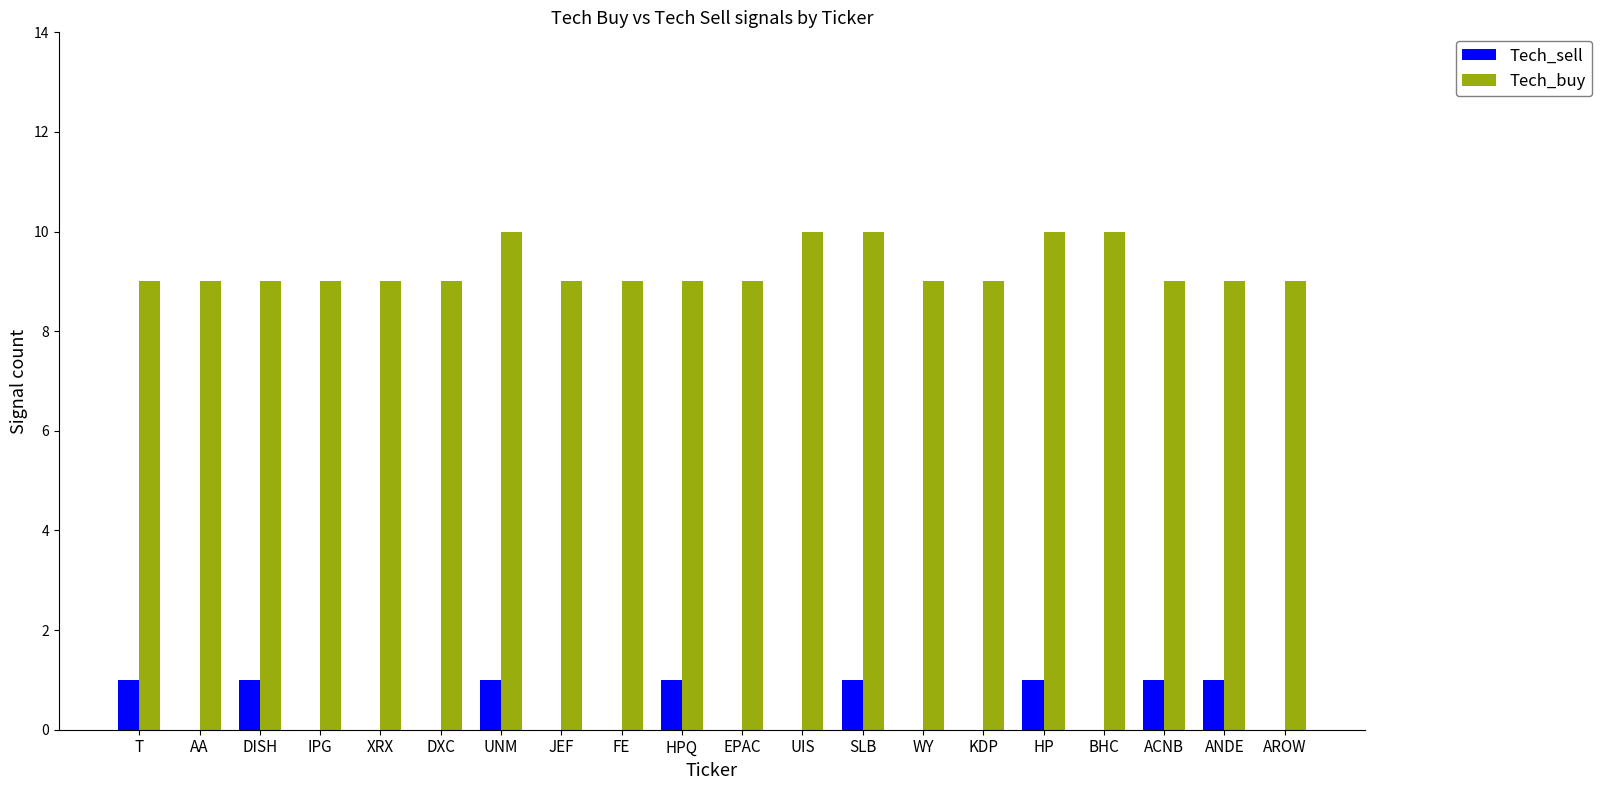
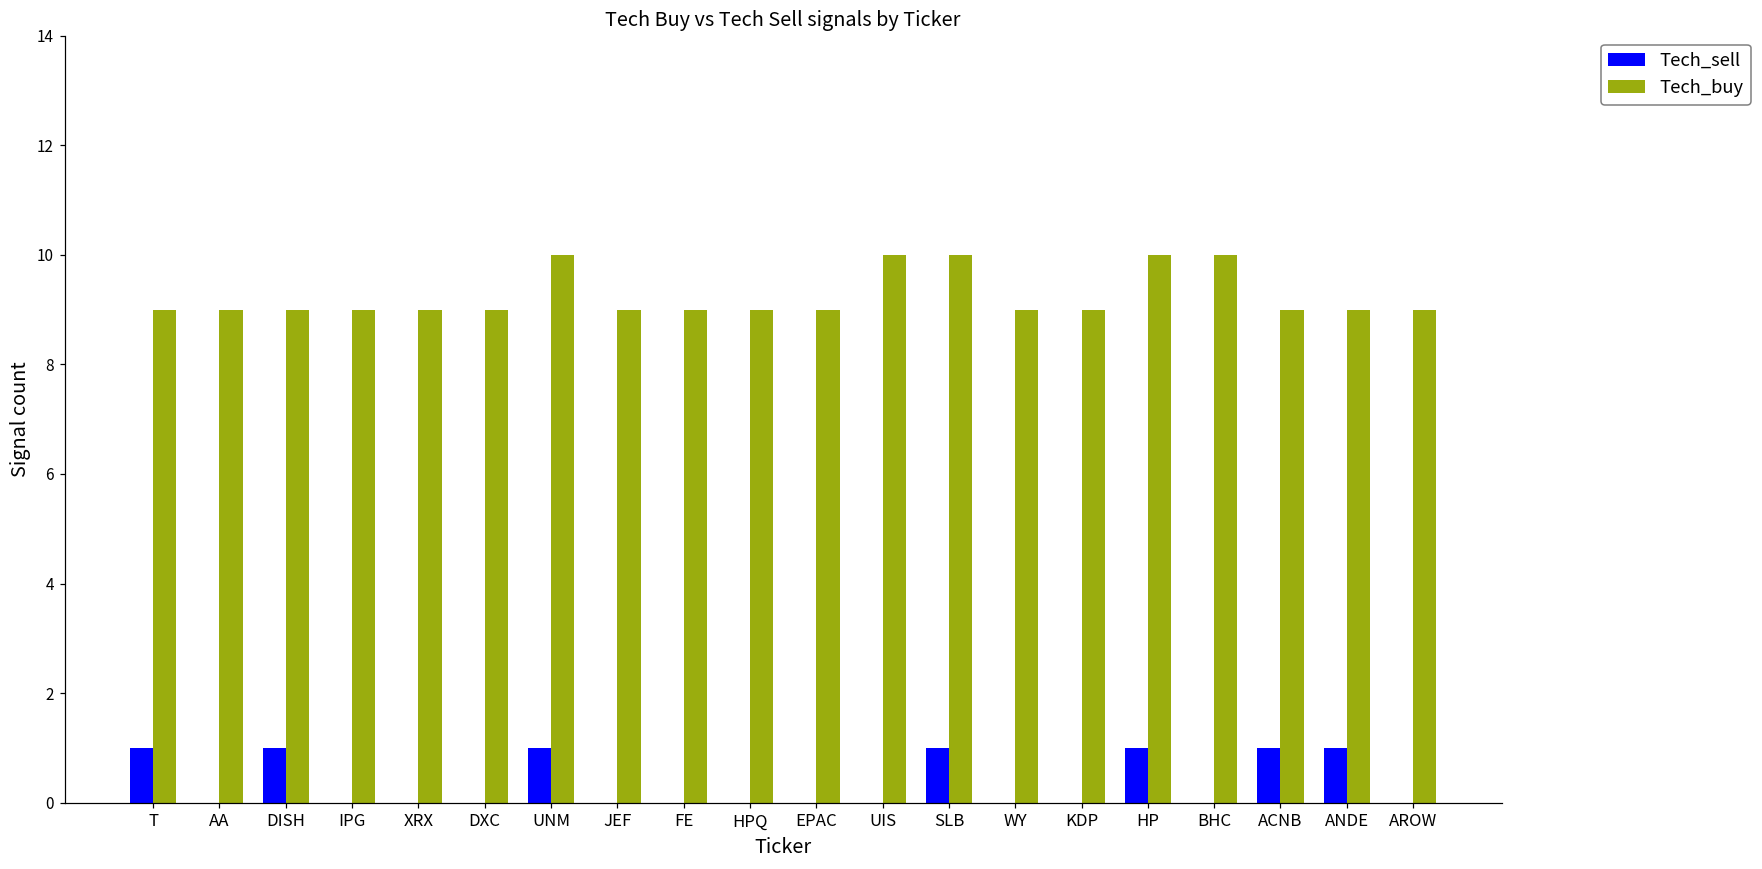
Tech_sell, HPQ: 1 -> 0
